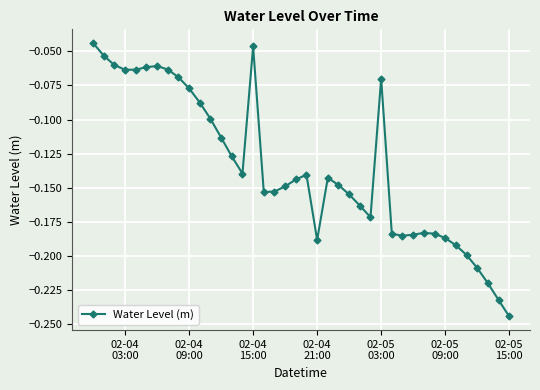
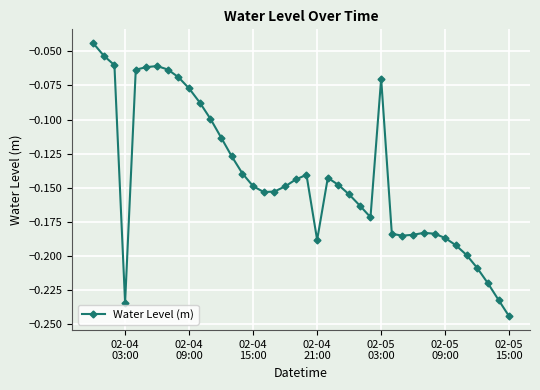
02-04 03:00: -0.064 -> -0.234
02-04 15:00: -0.046 -> -0.149
